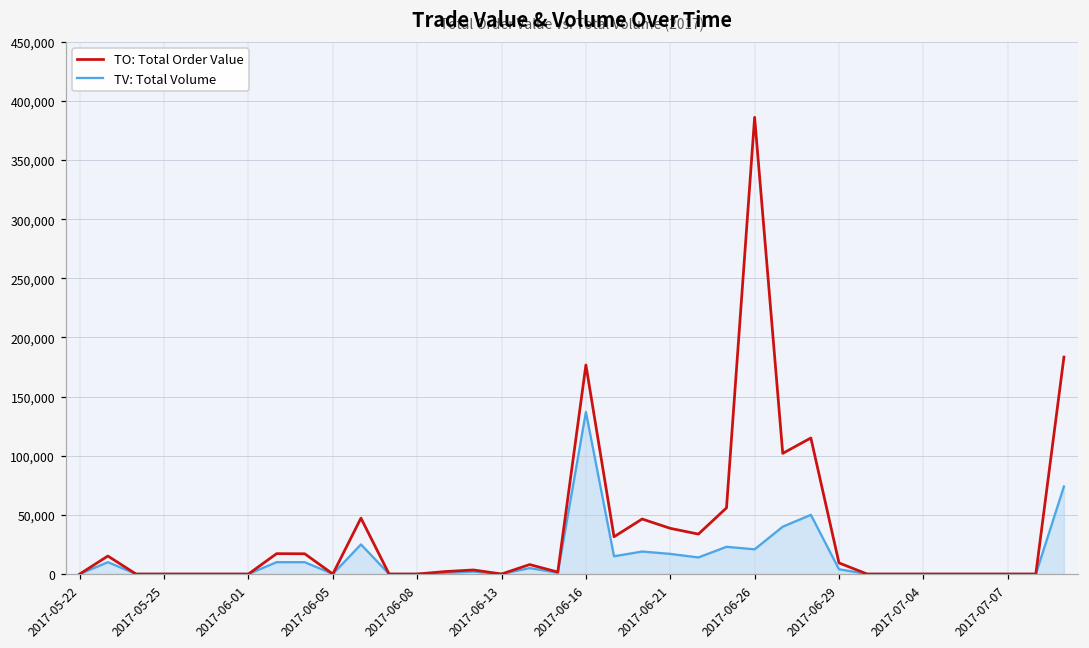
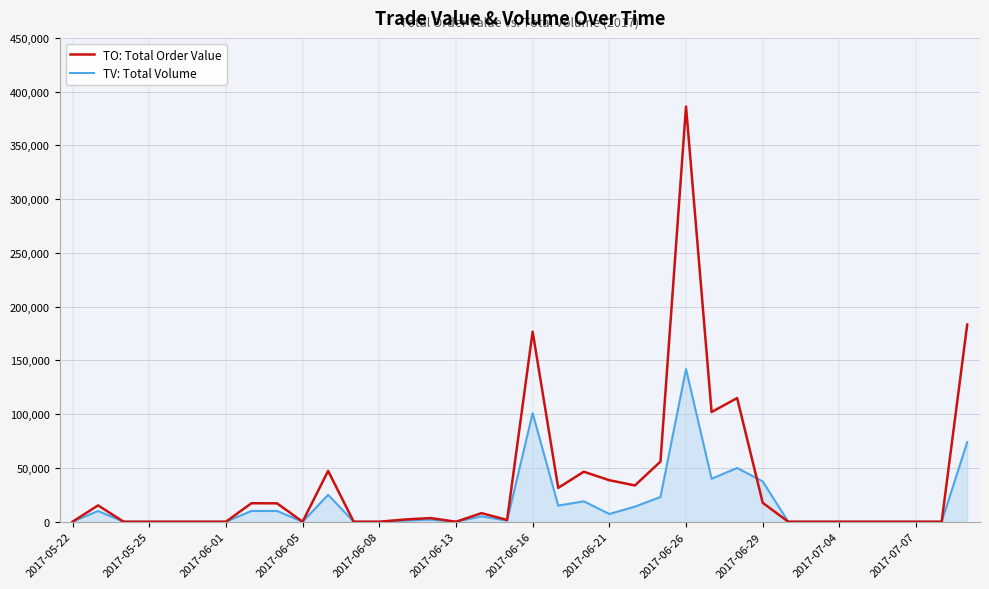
TV: Total Volume, 2017-06-16: 137,000 -> 101,000
TV: Total Volume, 2017-06-21: 17,000 -> 7,000
TV: Total Volume, 2017-06-26: 21,000 -> 142,000
TO: Total Order Value, 2017-06-29: 9,000 -> 18,000
TV: Total Volume, 2017-06-29: 4,000 -> 37,000
